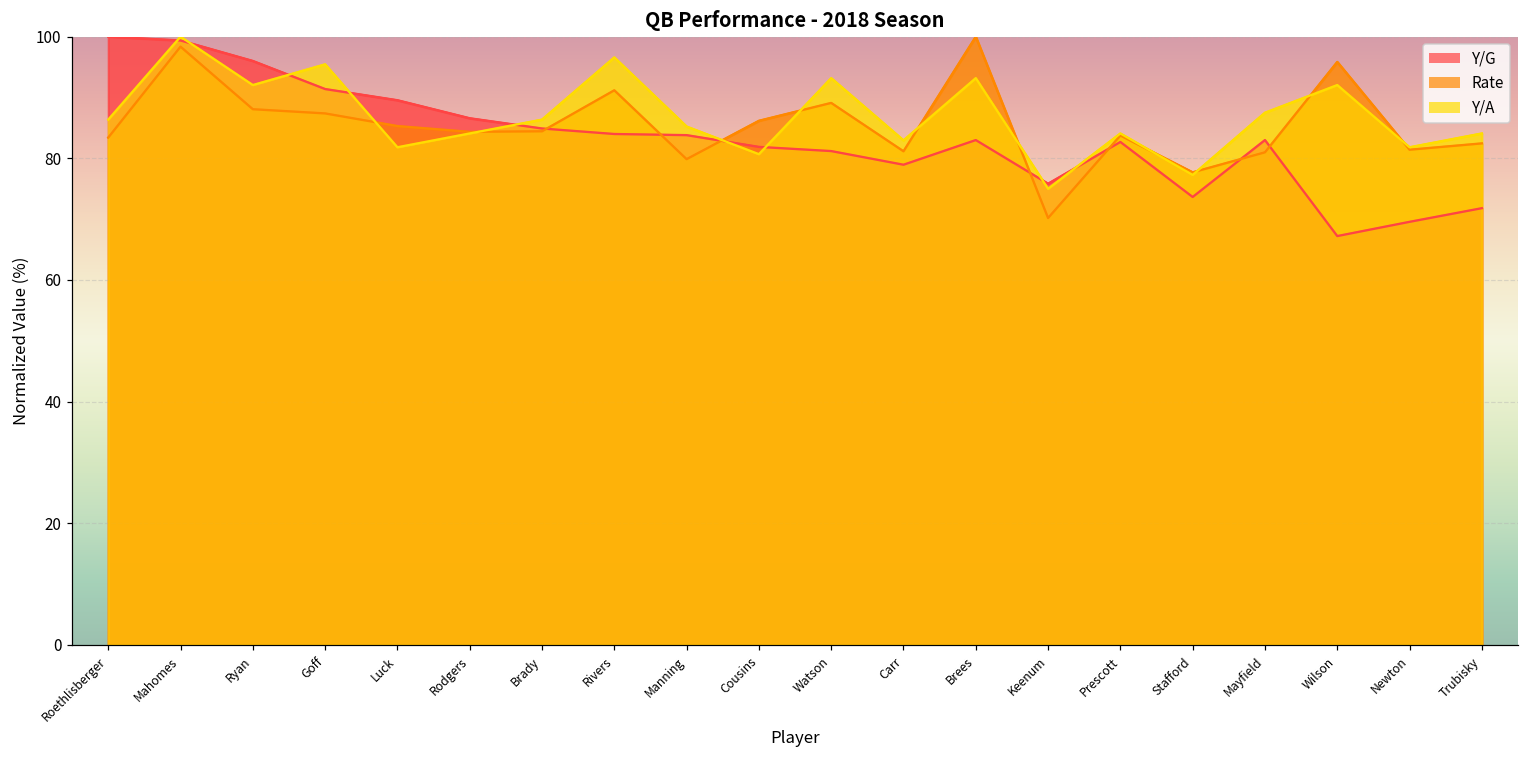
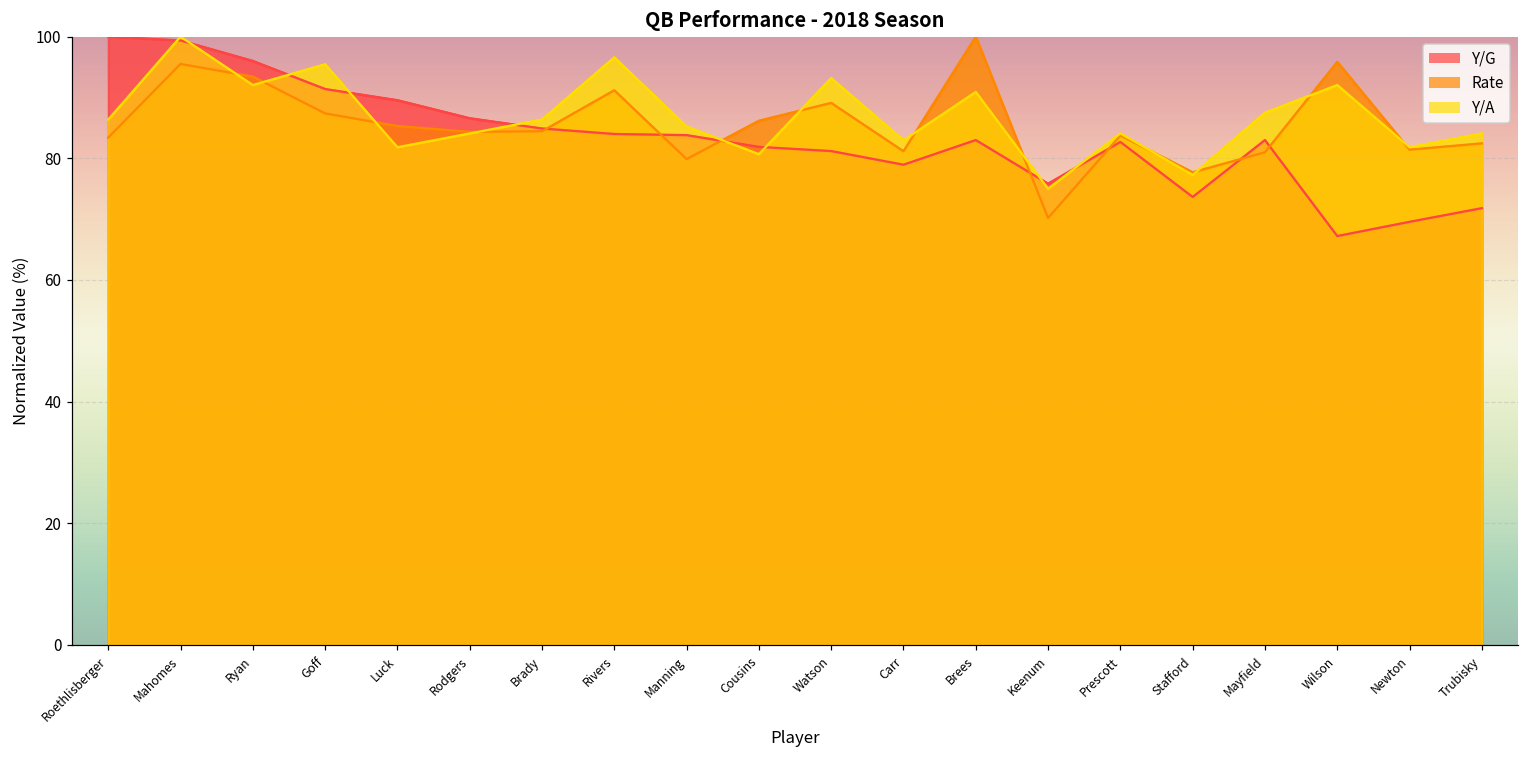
Rate, Mahomes: 98 -> 96
Rate, Ryan: 88 -> 93
Y/A, Brees: 93 -> 91
